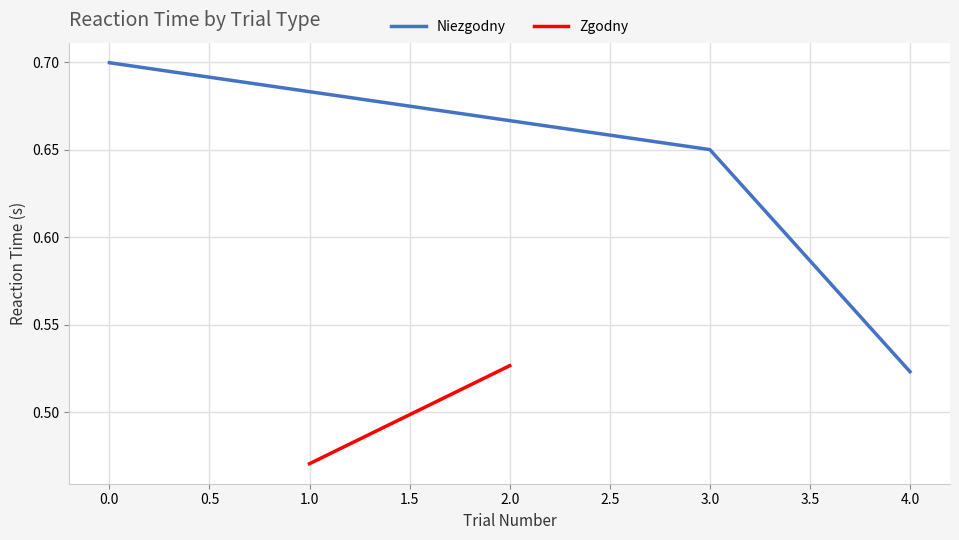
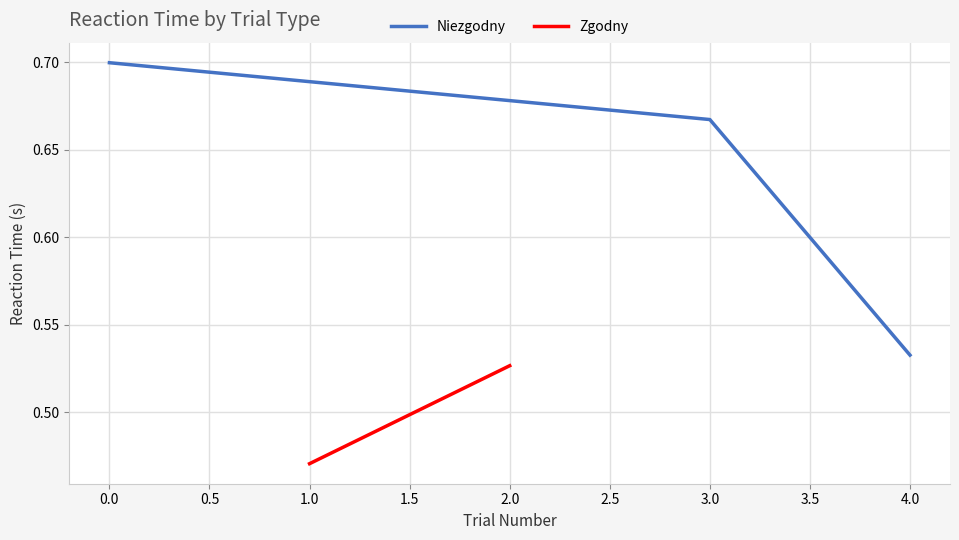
Niezgodny, 3.0: 0.650 -> 0.667
Niezgodny, 4.0: 0.523 -> 0.533
